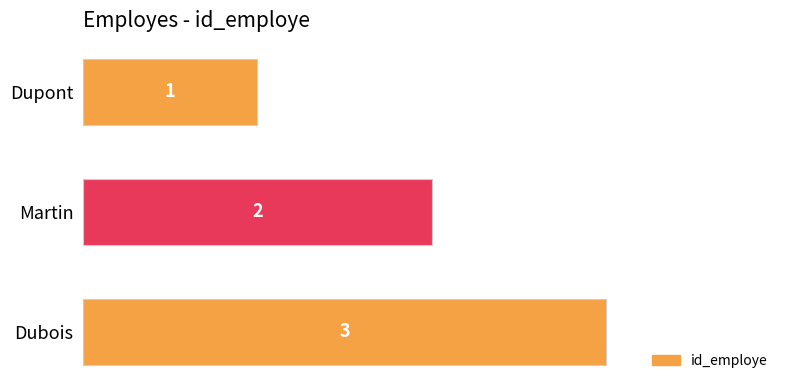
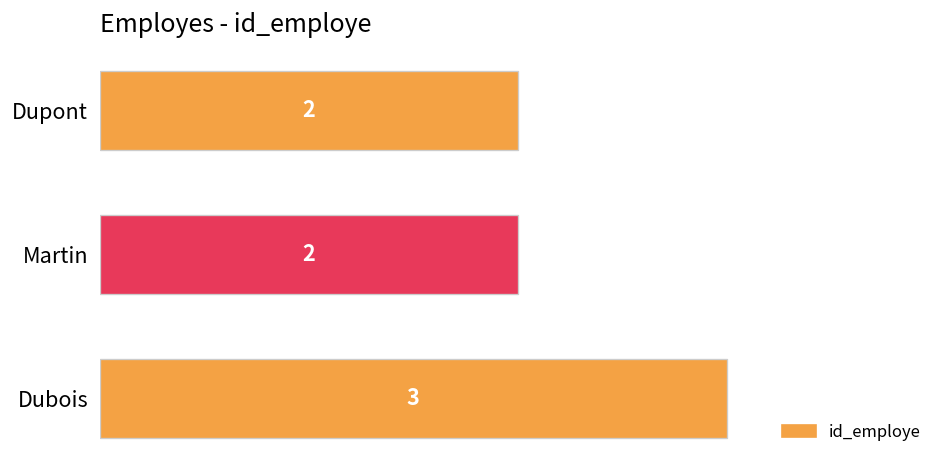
Dupont: 1 -> 2
